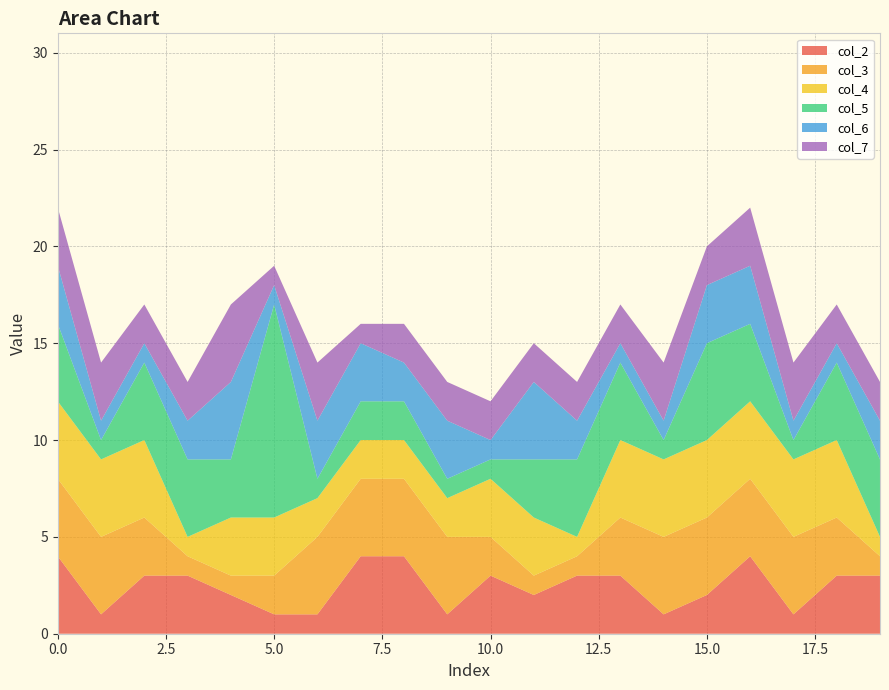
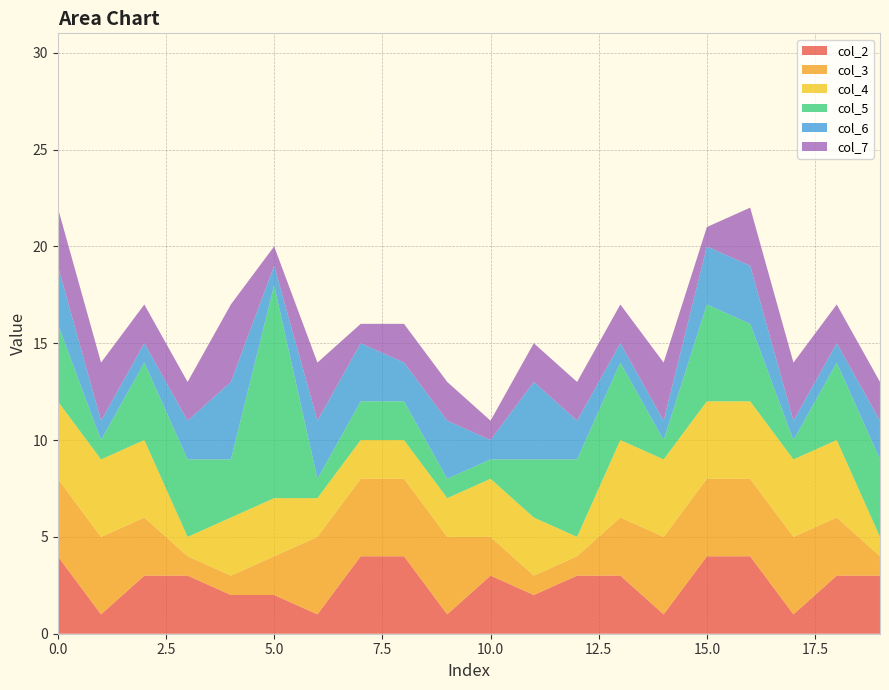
col_2, 5.0: 1 -> 2
col_7, 10.0: 2 -> 1
col_2, 15.0: 2 -> 4
col_7, 15.0: 2 -> 1
